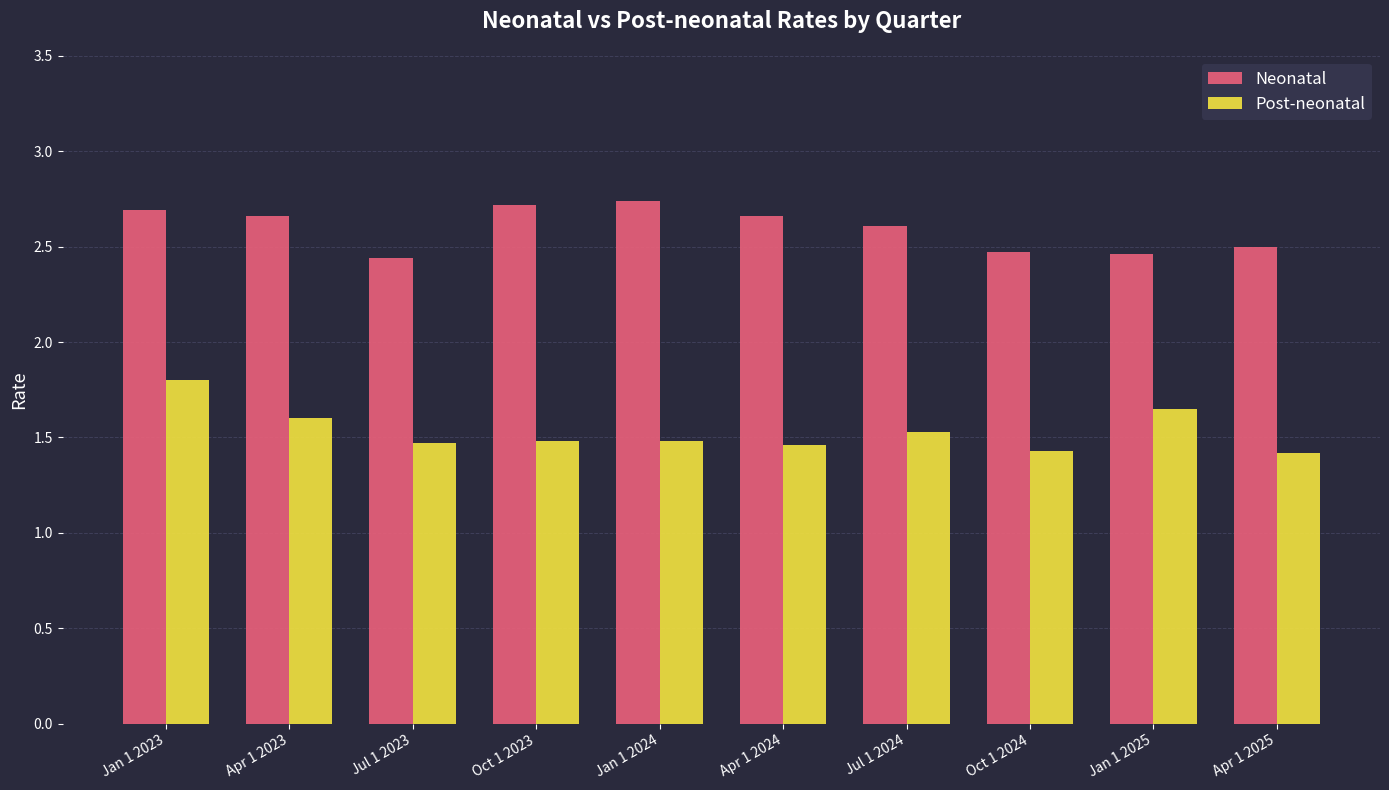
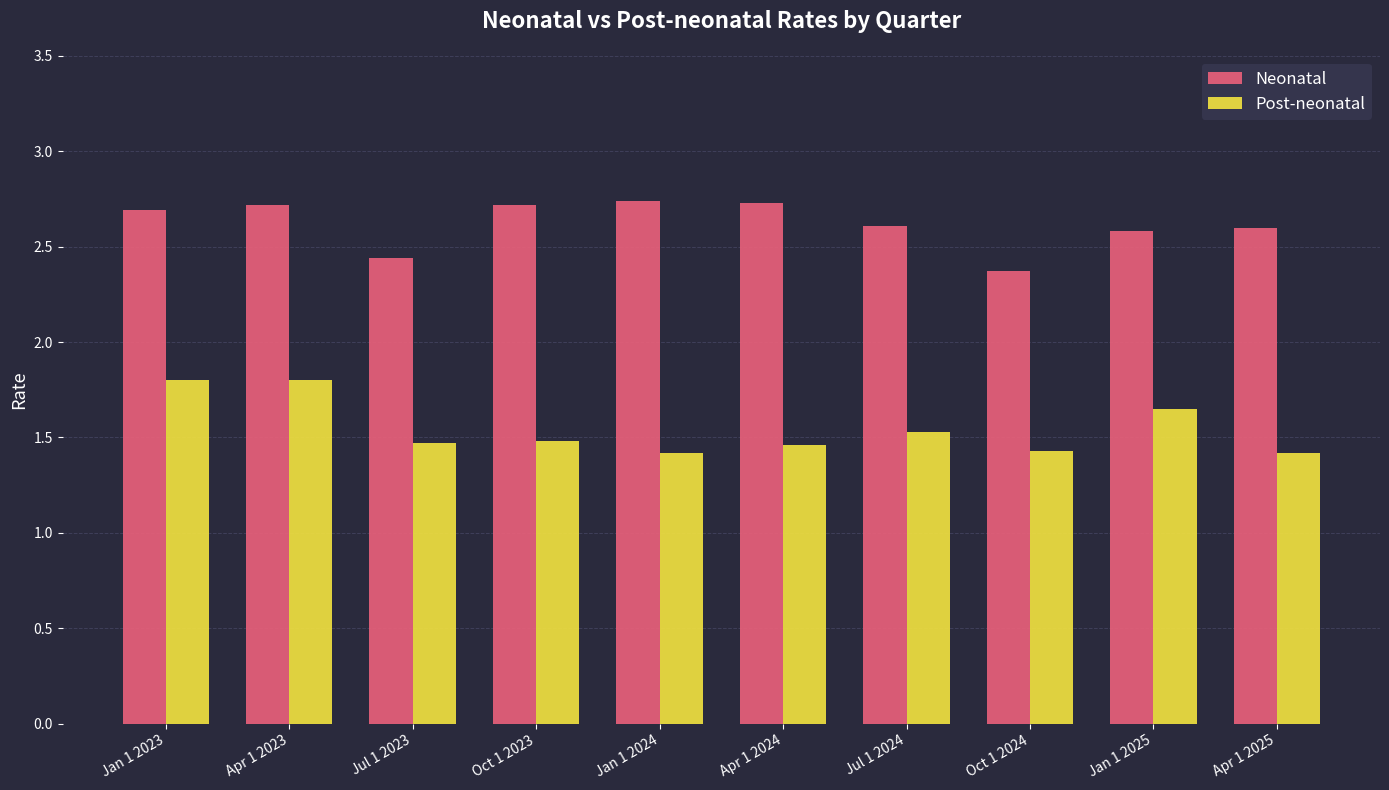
Neonatal, Apr 1 2023: 2.66 -> 2.72
Post-neonatal, Apr 1 2023: 1.6 -> 1.8
Post-neonatal, Jan 1 2024: 1.48 -> 1.42
Neonatal, Apr 1 2024: 2.66 -> 2.73
Neonatal, Oct 1 2024: 2.47 -> 2.37
Neonatal, Jan 1 2025: 2.46 -> 2.58
Neonatal, Apr 1 2025: 2.5 -> 2.6
